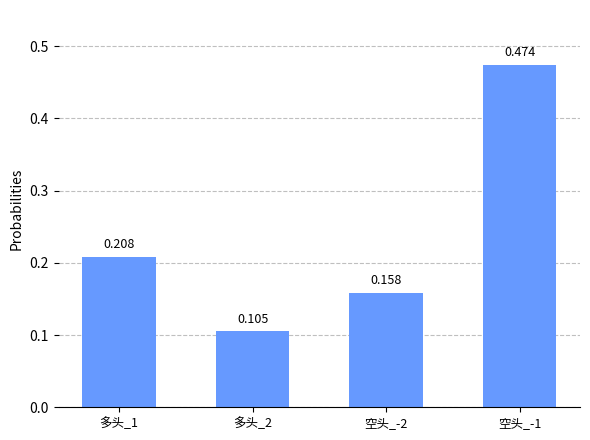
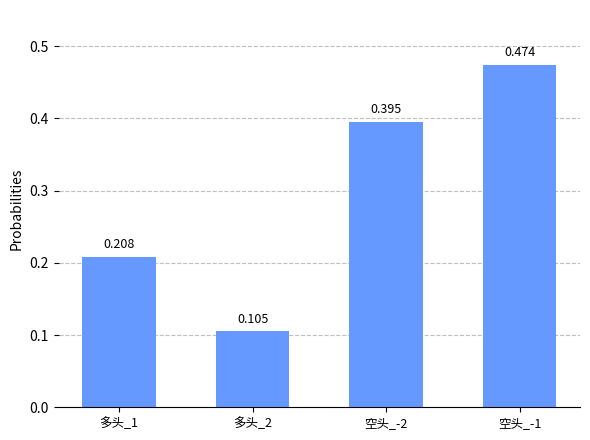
空头_-2: 0.158 -> 0.395
